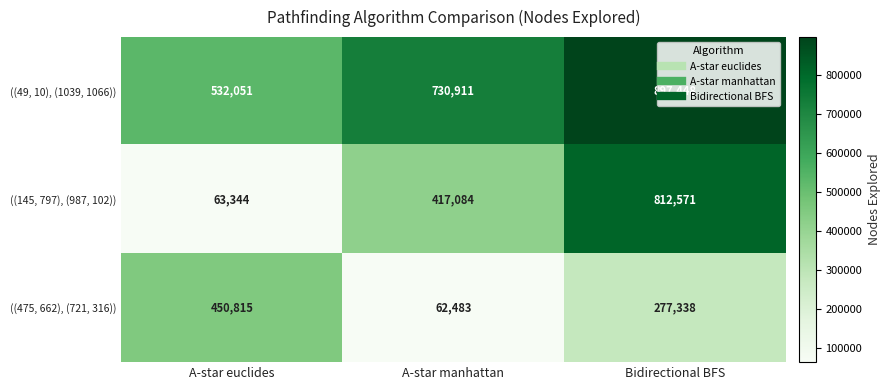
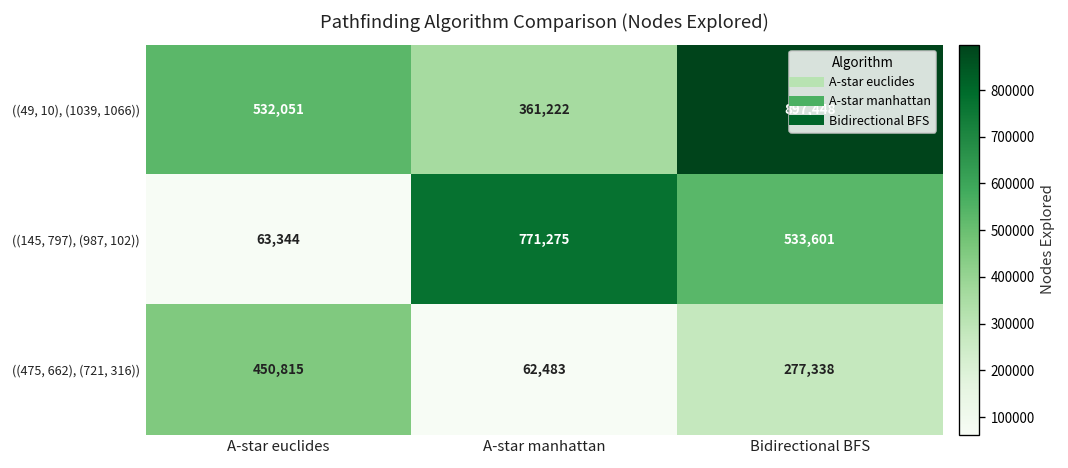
((49, 10), (1039, 1066)), A-star manhattan: 730,911 -> 361,222
((145, 797), (987, 102)), A-star manhattan: 417,084 -> 771,275
((145, 797), (987, 102)), Bidirectional BFS: 812,571 -> 533,601
